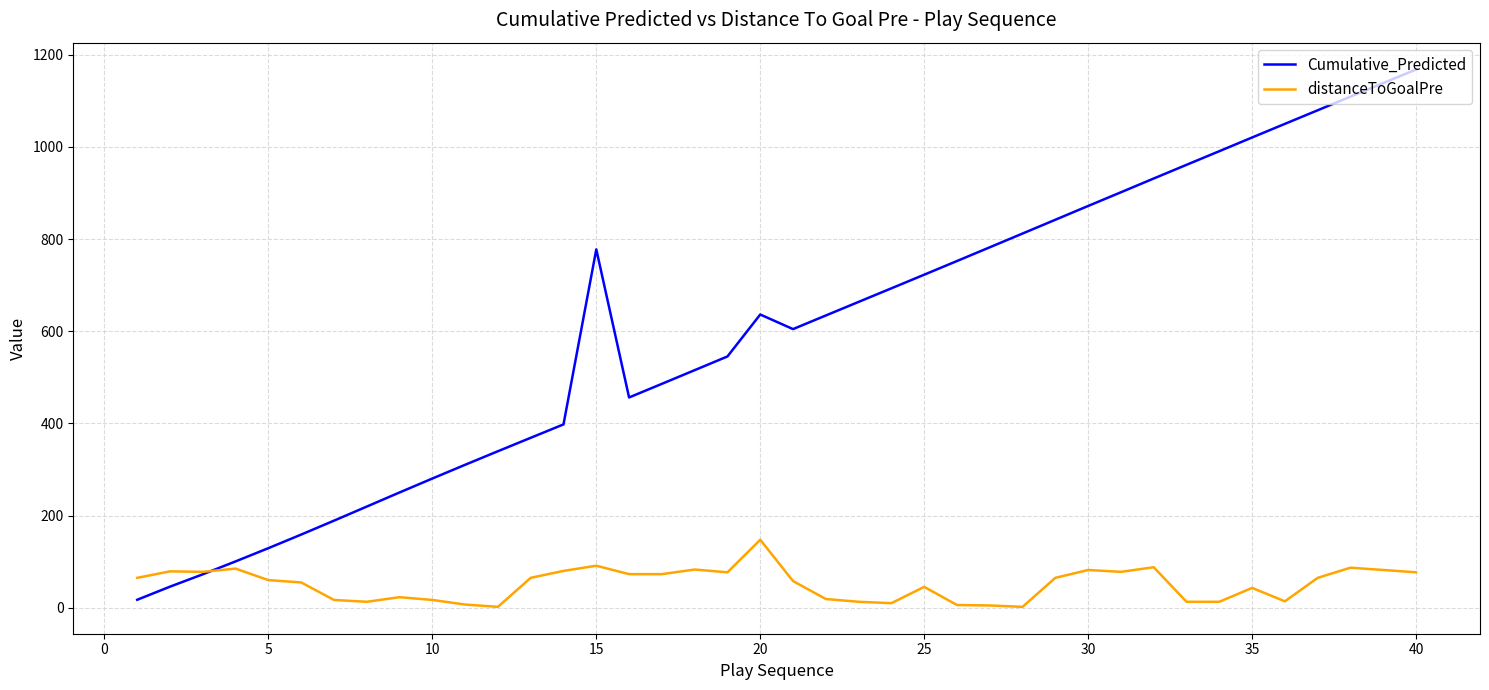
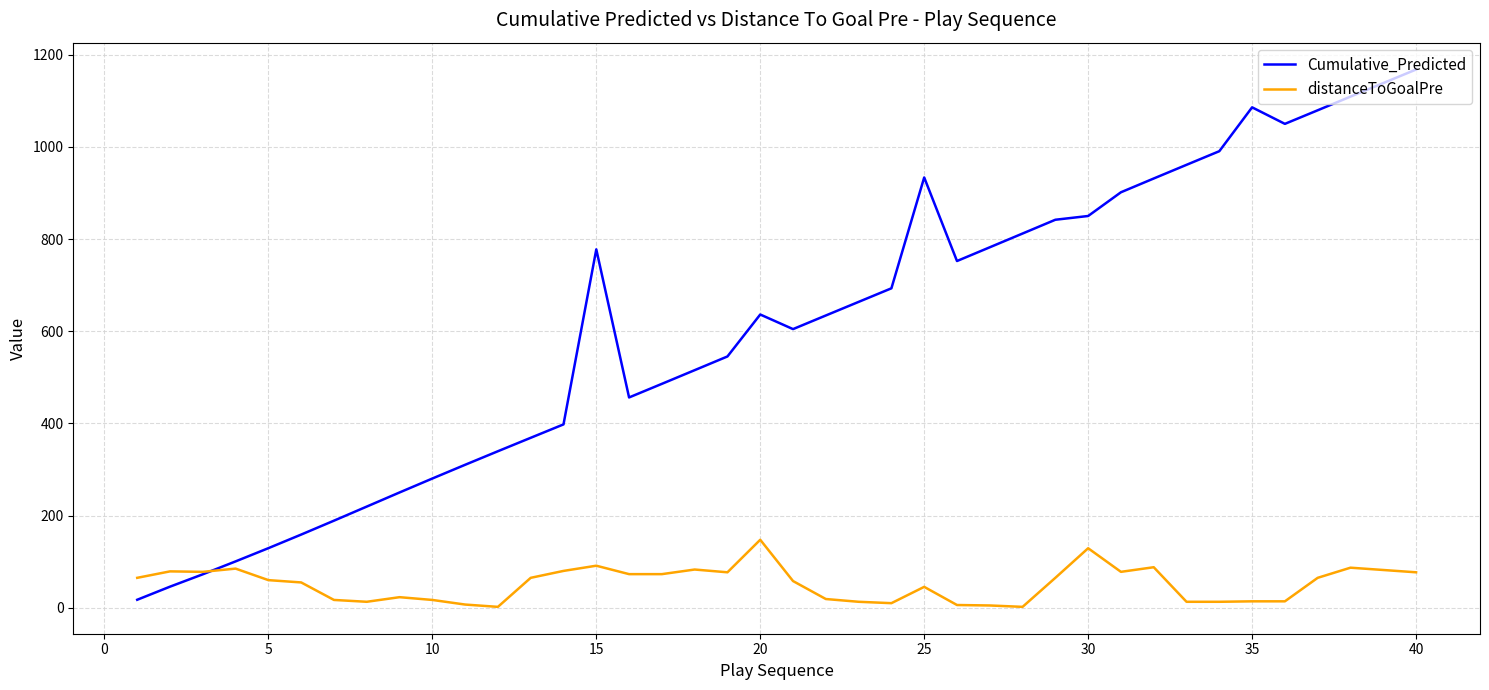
Cumulative_Predicted, 25: 720 -> 930
Cumulative_Predicted, 30: 870 -> 850
distanceToGoalPre, 30: 80 -> 130
Cumulative_Predicted, 35: 1020 -> 1090
distanceToGoalPre, 35: 40 -> 10
